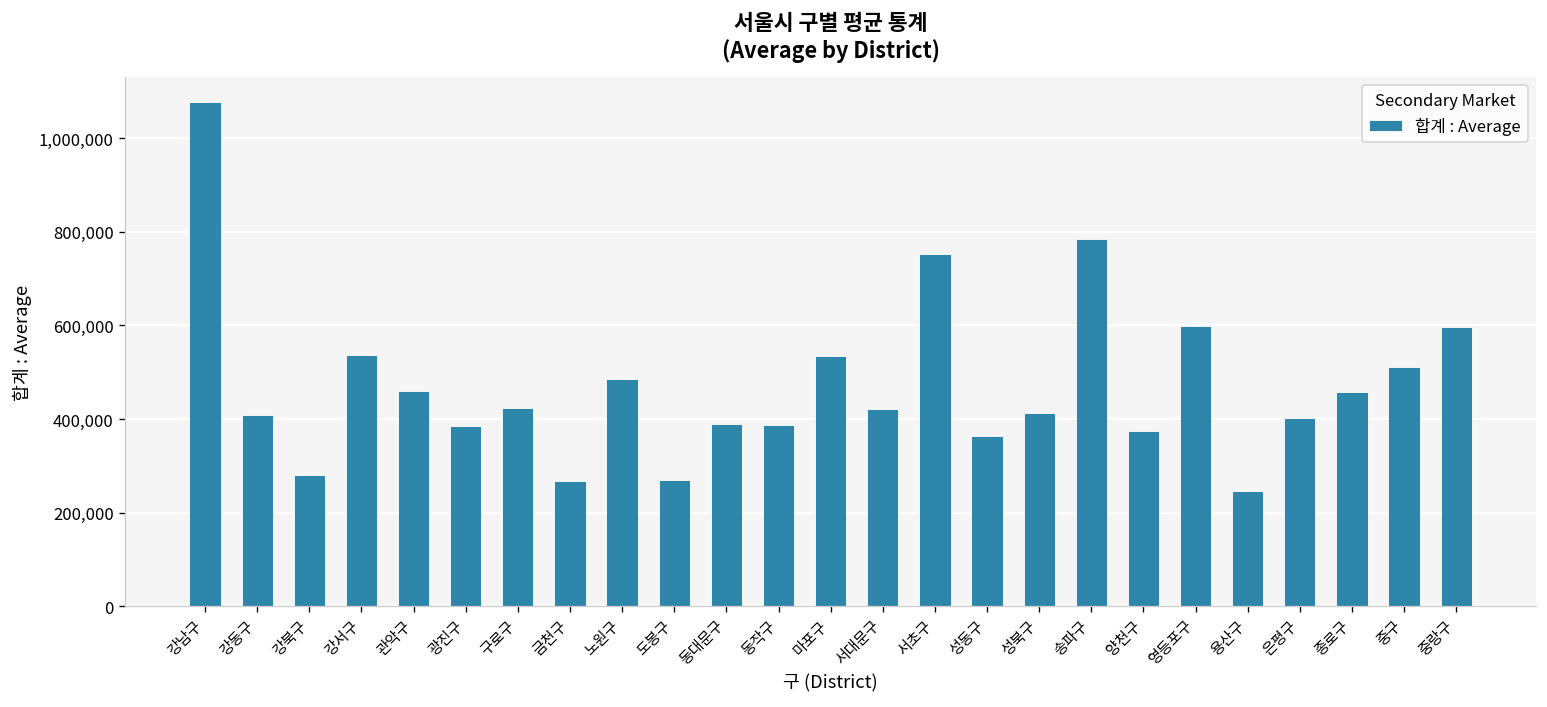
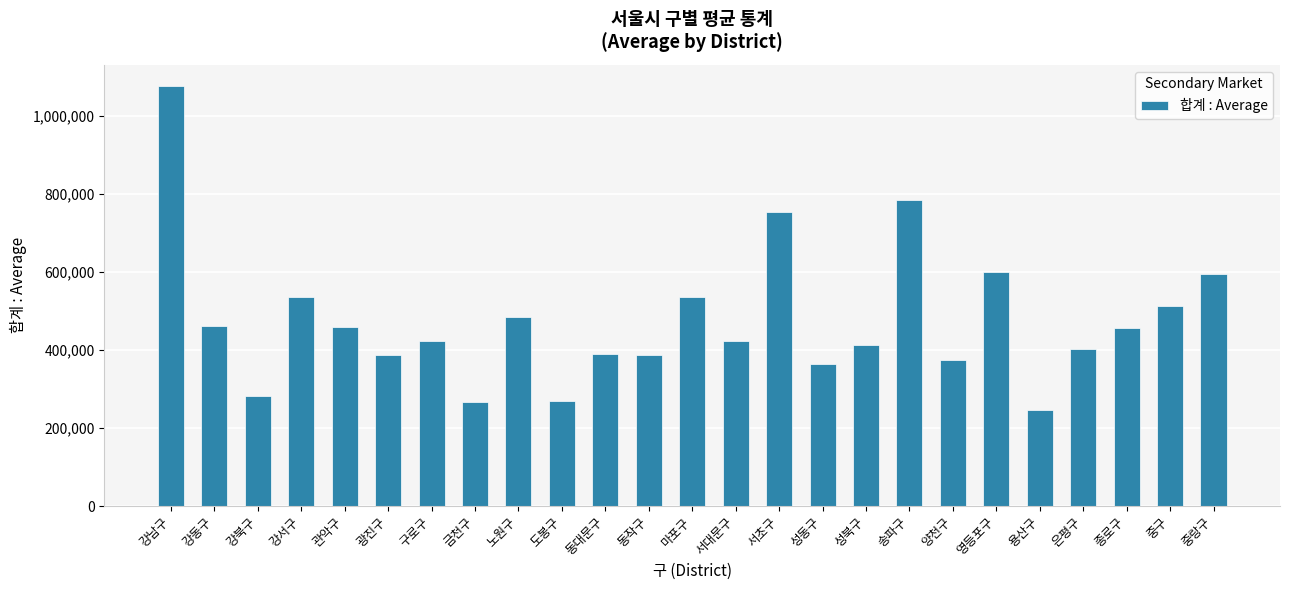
강동구: 410,000 -> 460,000
